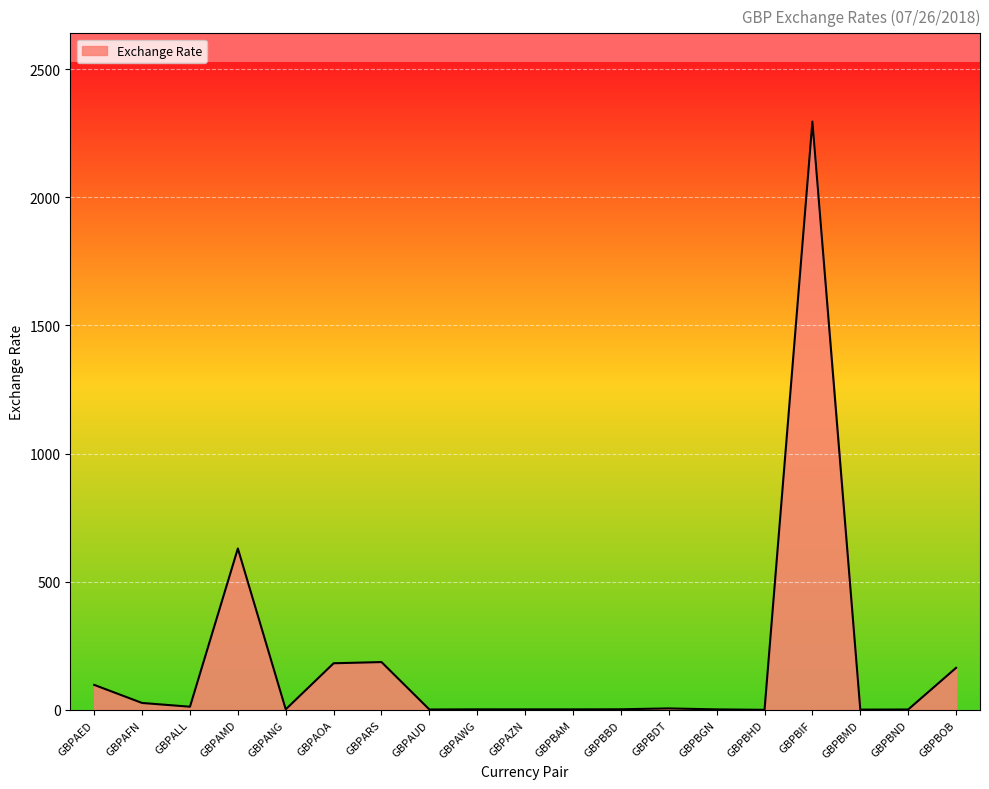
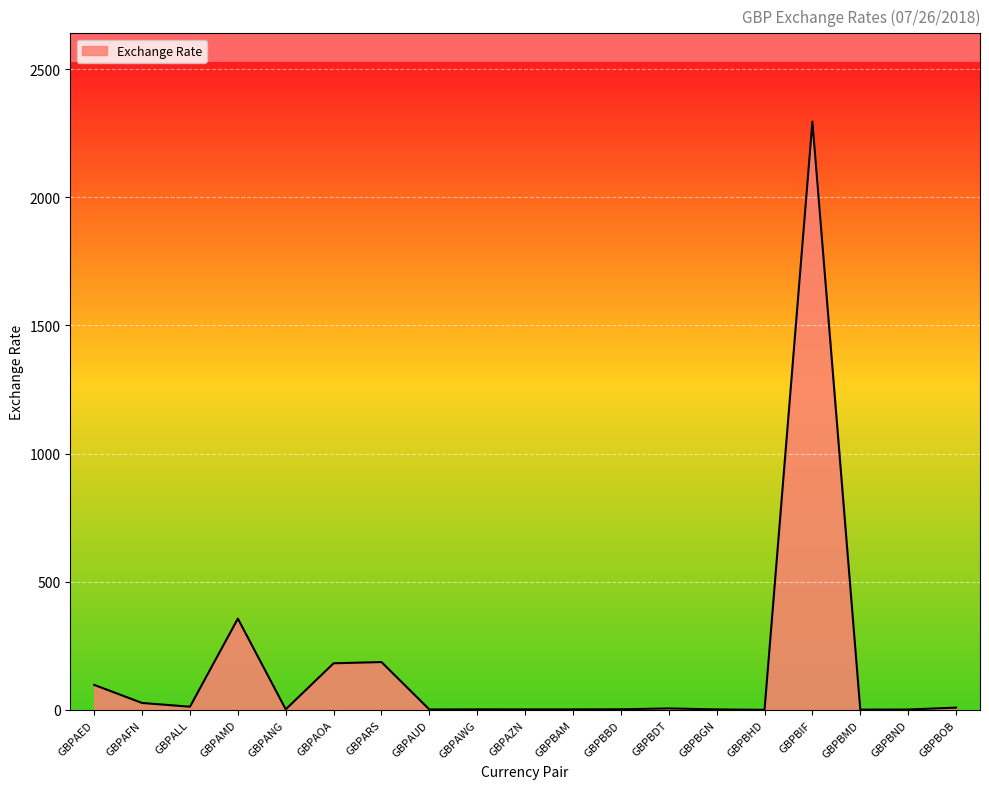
GBPAMD: 630 -> 360
GBPBOB: 160 -> 10
